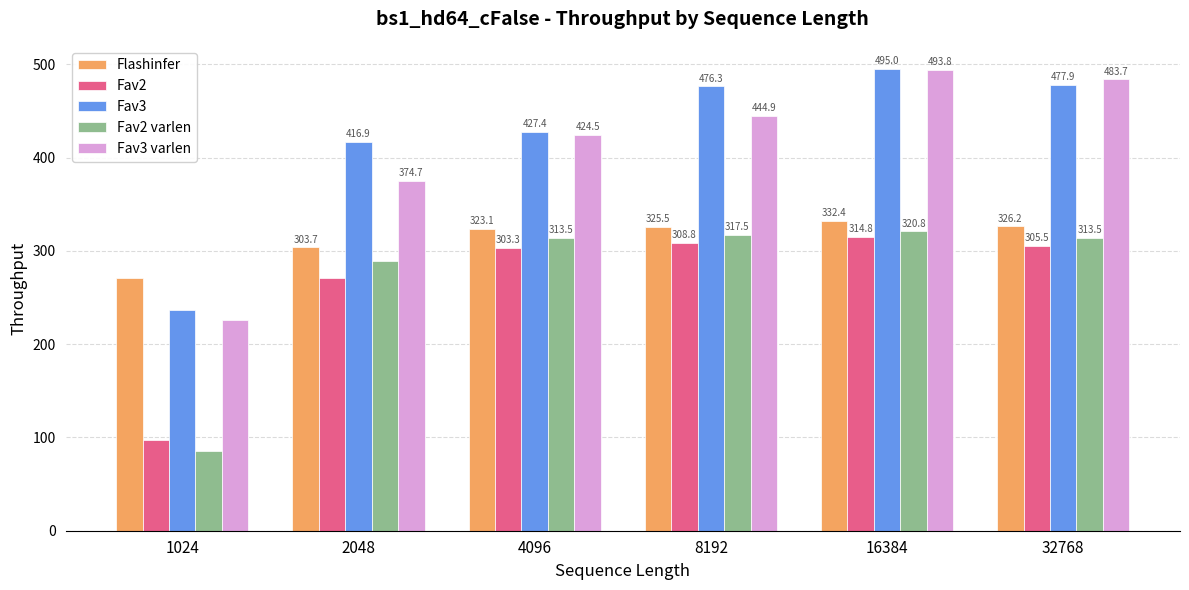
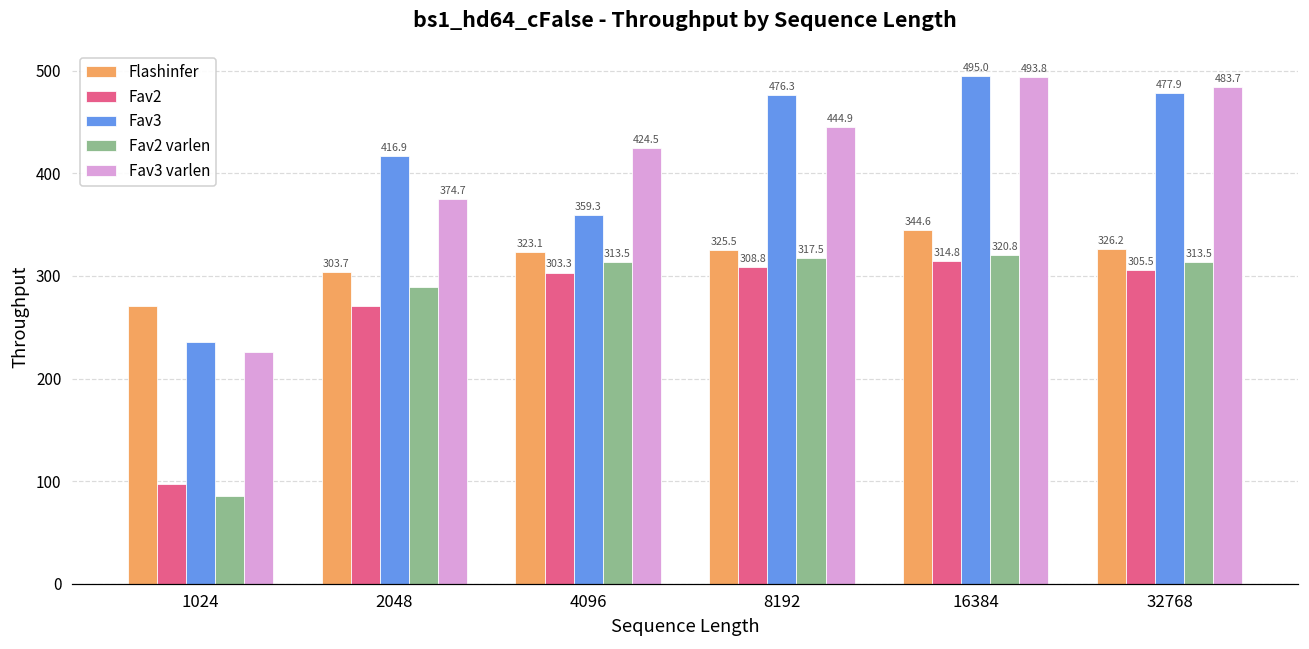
Fav3, 4096: 427.4 -> 359.3
Flashinfer, 16384: 332.4 -> 344.6
